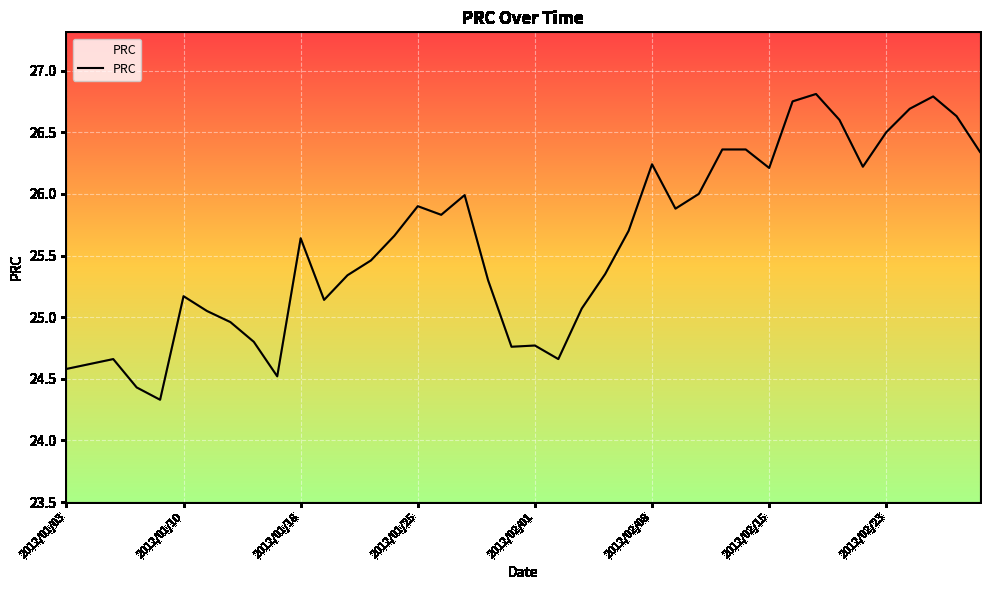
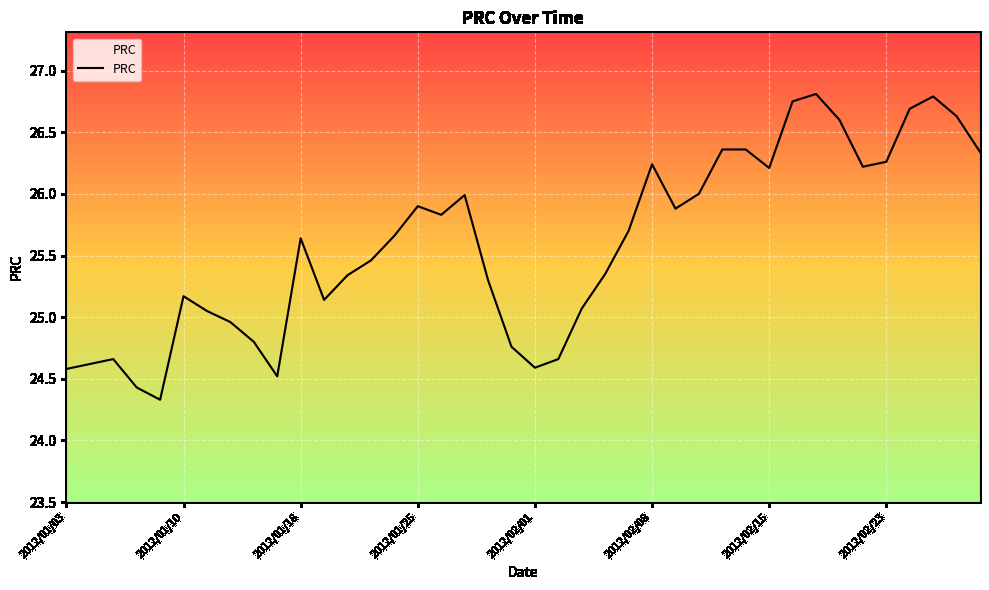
2012/02/01: 24.77 -> 24.59
2012/02/23: 26.50 -> 26.26
